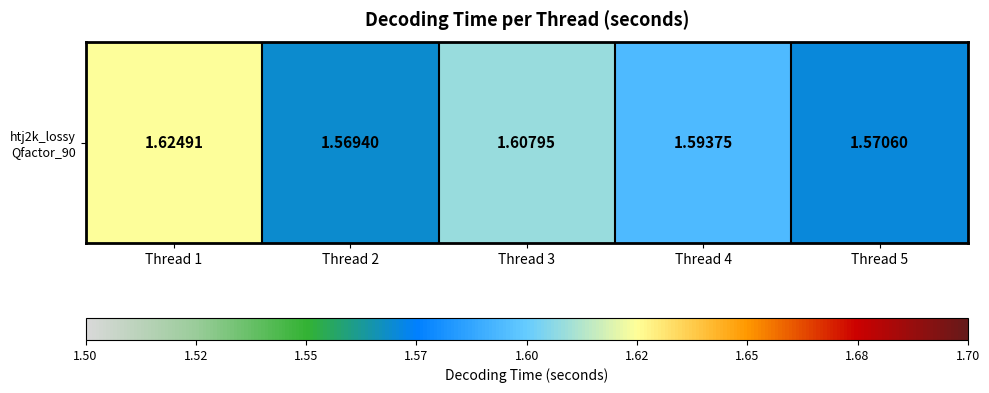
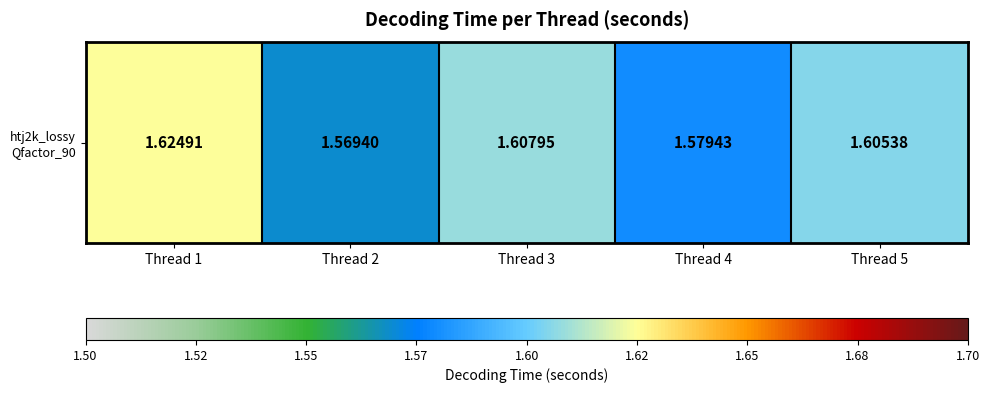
htj2k_lossy Qfactor_90, Thread 4: 1.59375 -> 1.57943
htj2k_lossy Qfactor_90, Thread 5: 1.57060 -> 1.60538
